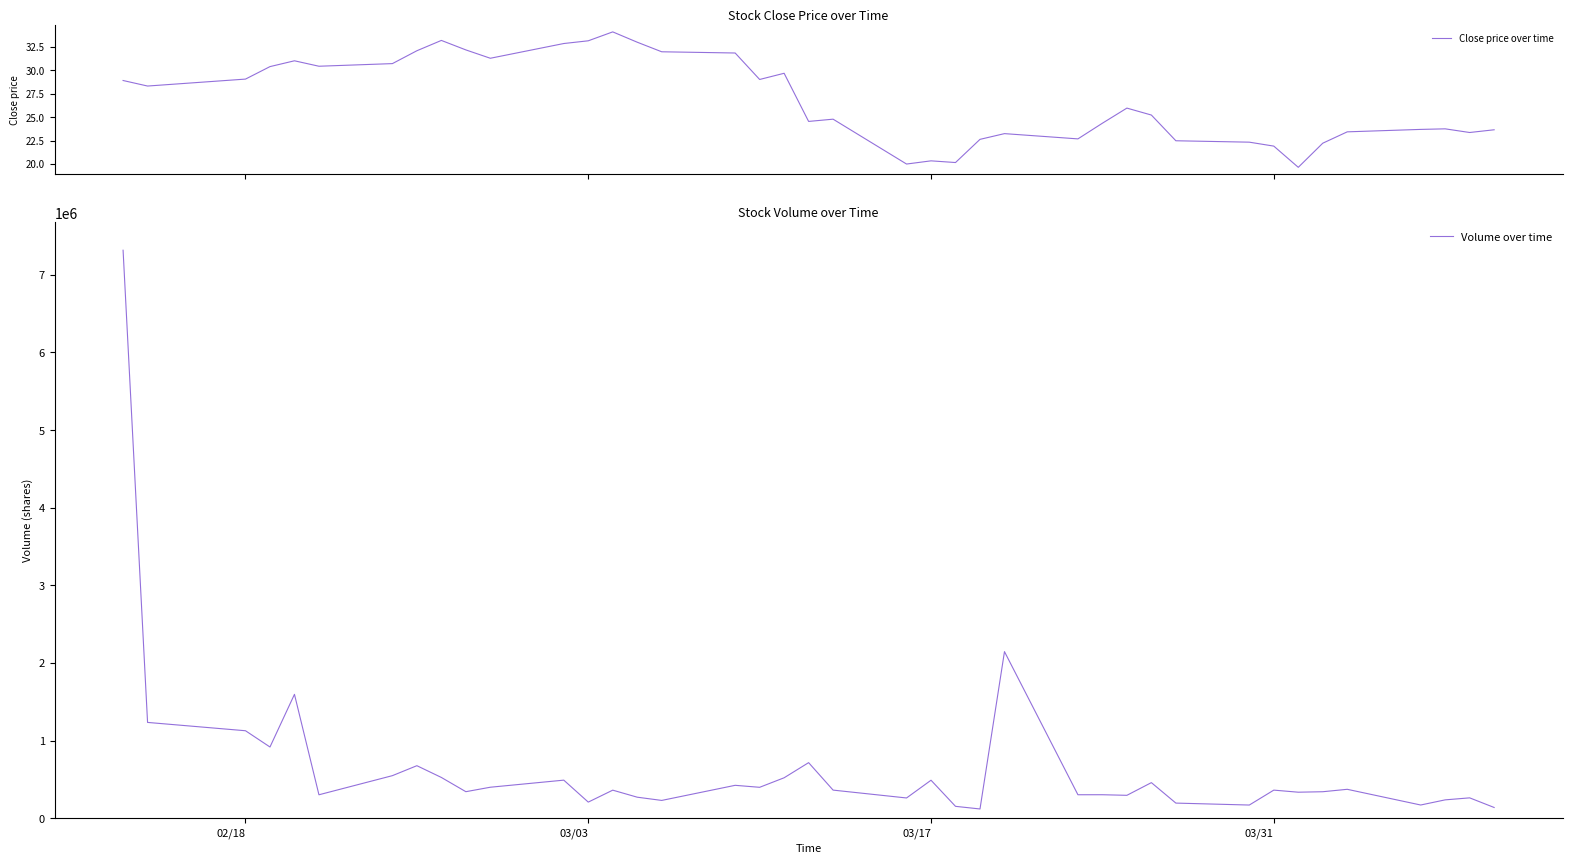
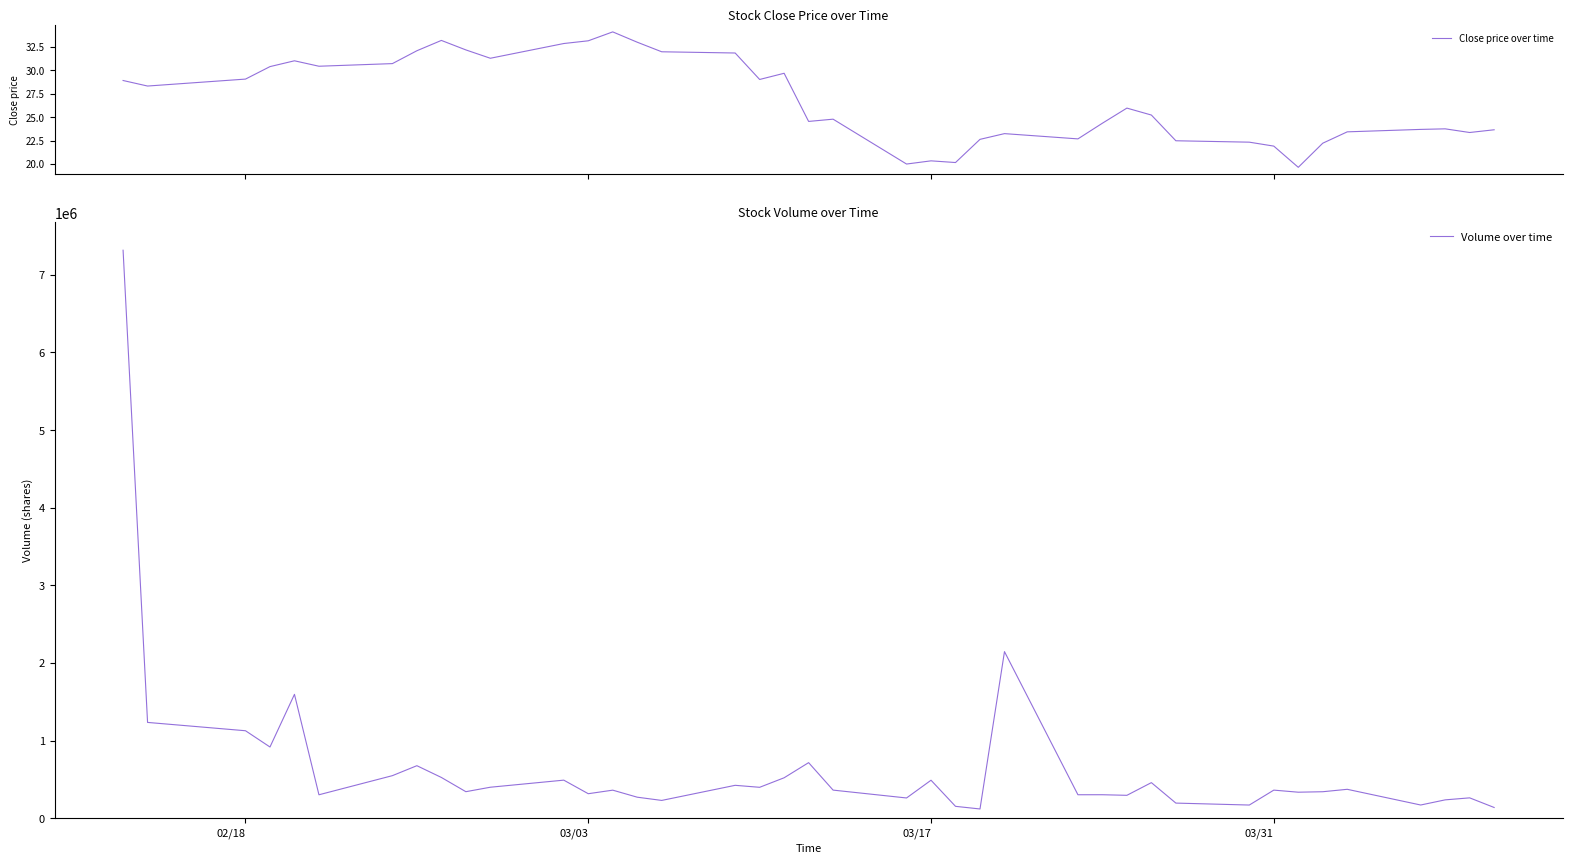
Stock Volume over Time, 03/03: 200000 -> 300000
